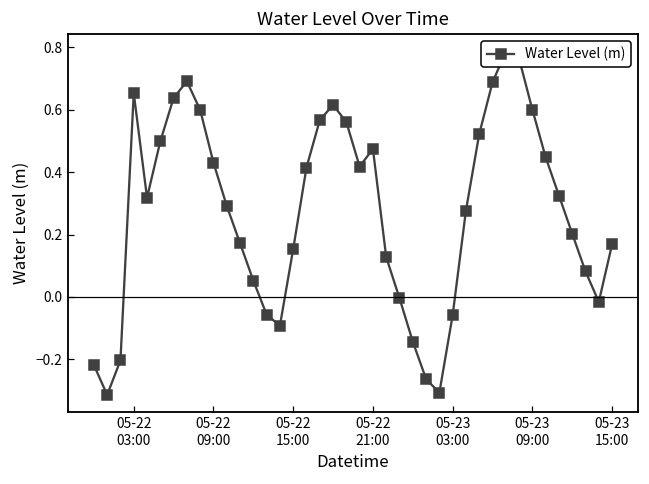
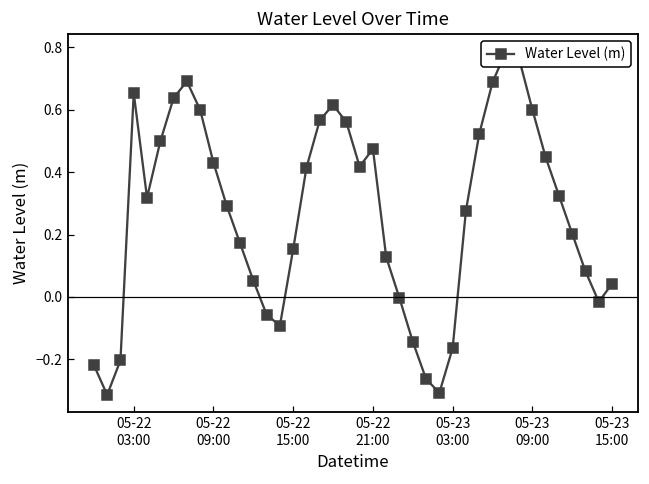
05-23 03:00: -0.06 -> -0.16
05-23 15:00: 0.17 -> 0.04
